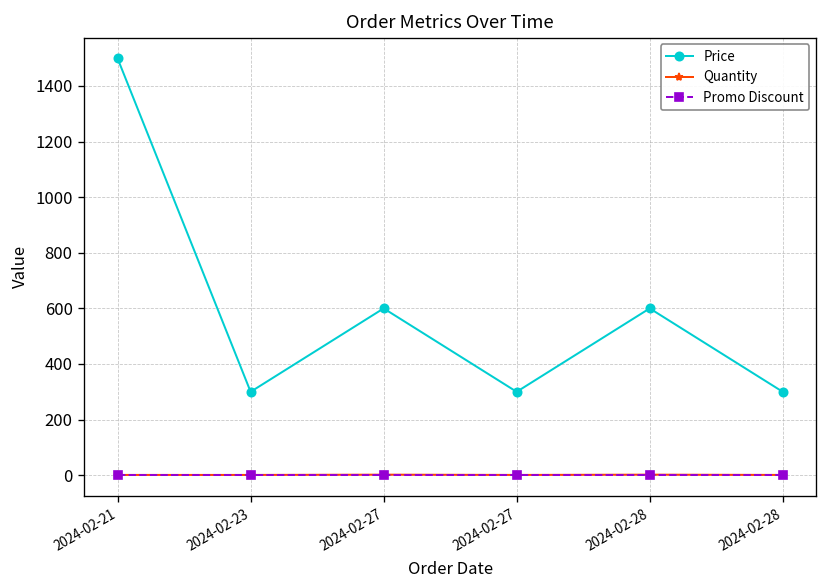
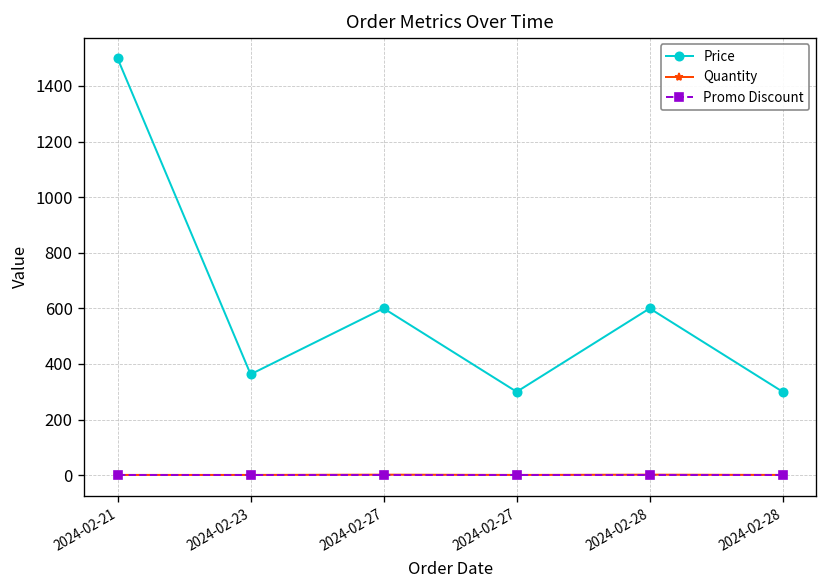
Price, 2024-02-23: 300 -> 360
